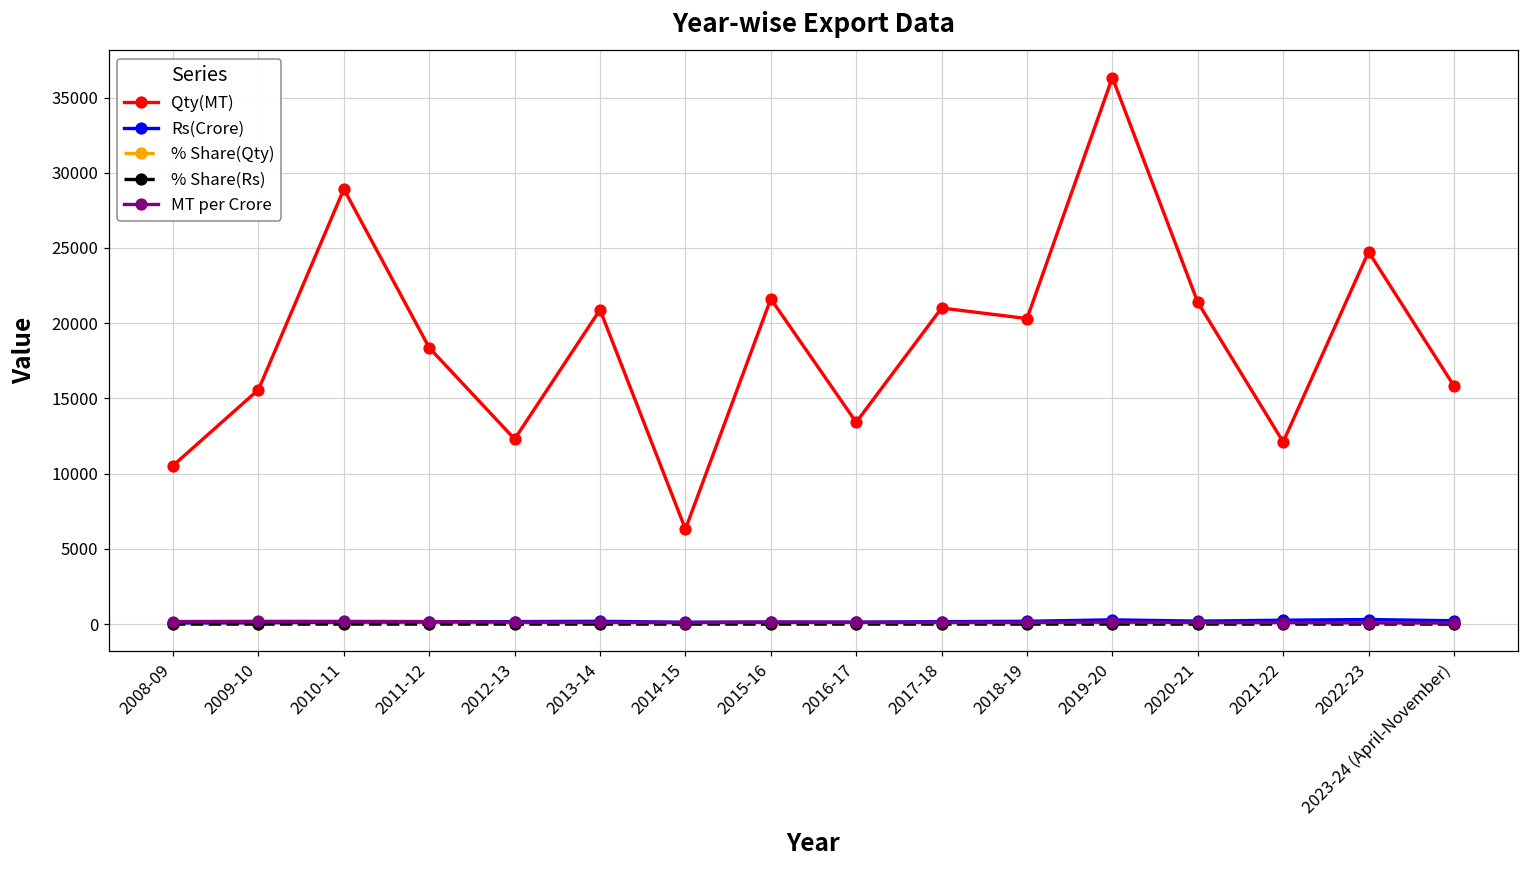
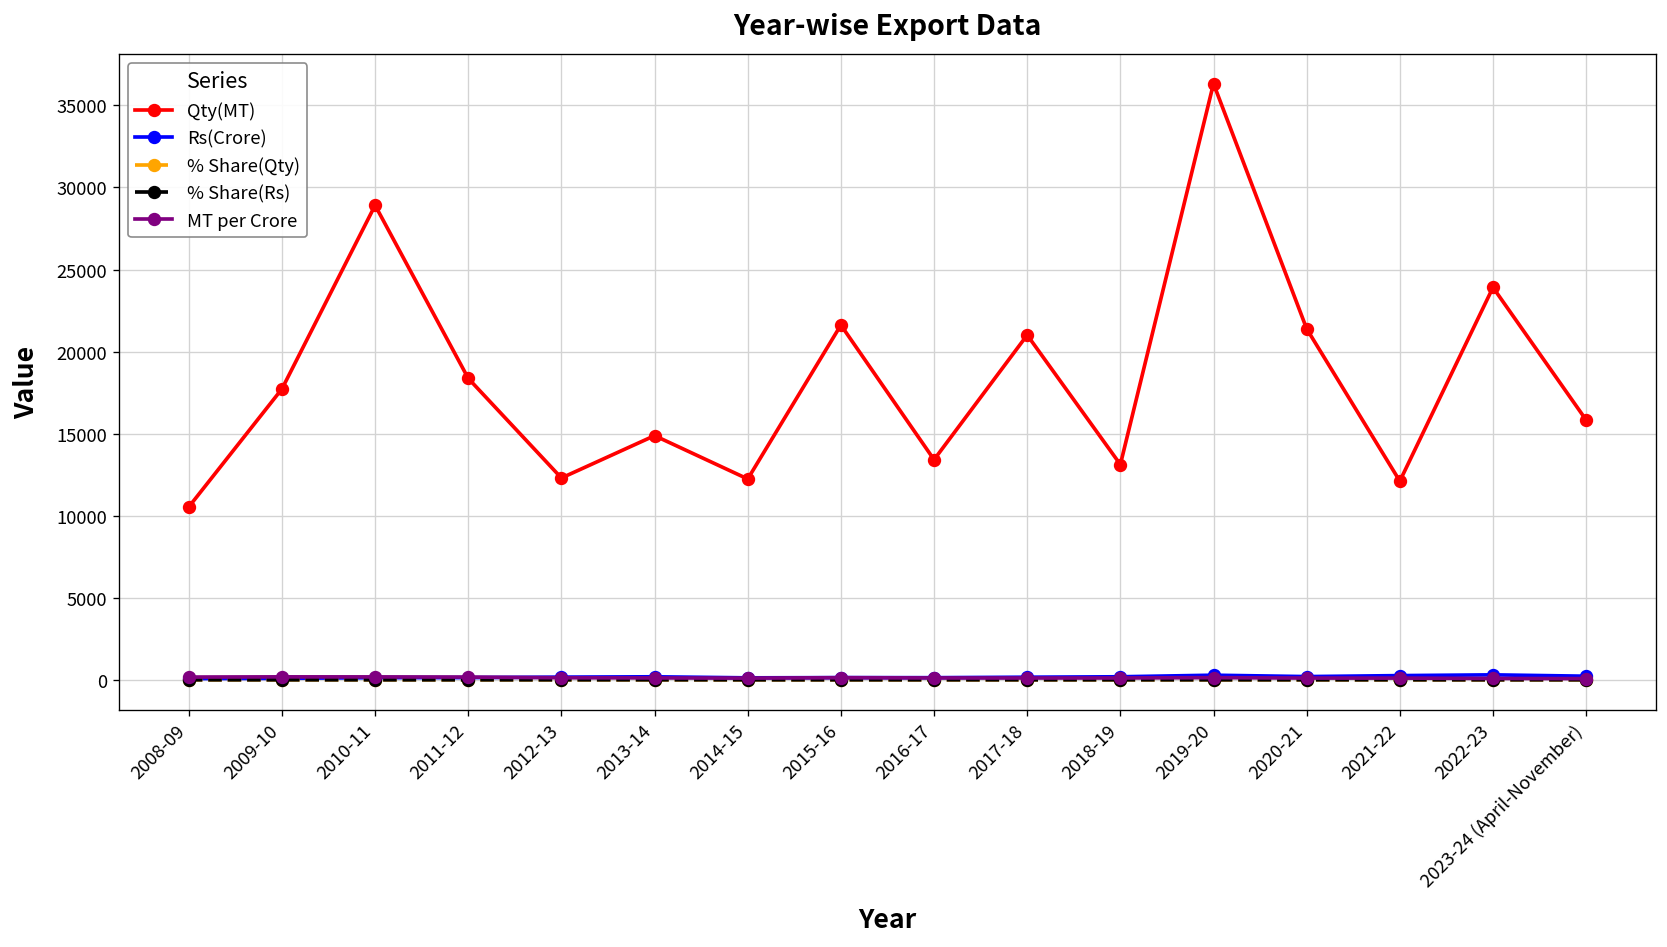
Qty(MT), 2009-10: 15600 -> 17700
Qty(MT), 2013-14: 20900 -> 14900
Qty(MT), 2014-15: 6300 -> 12200
Qty(MT), 2018-19: 20300 -> 13100
Qty(MT), 2022-23: 24700 -> 23900
